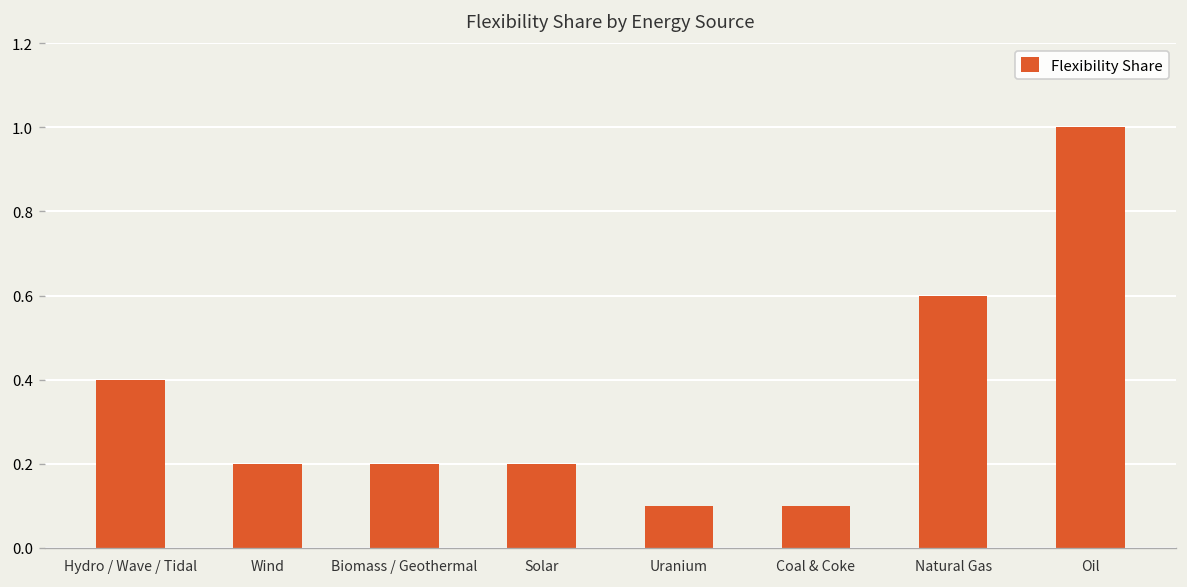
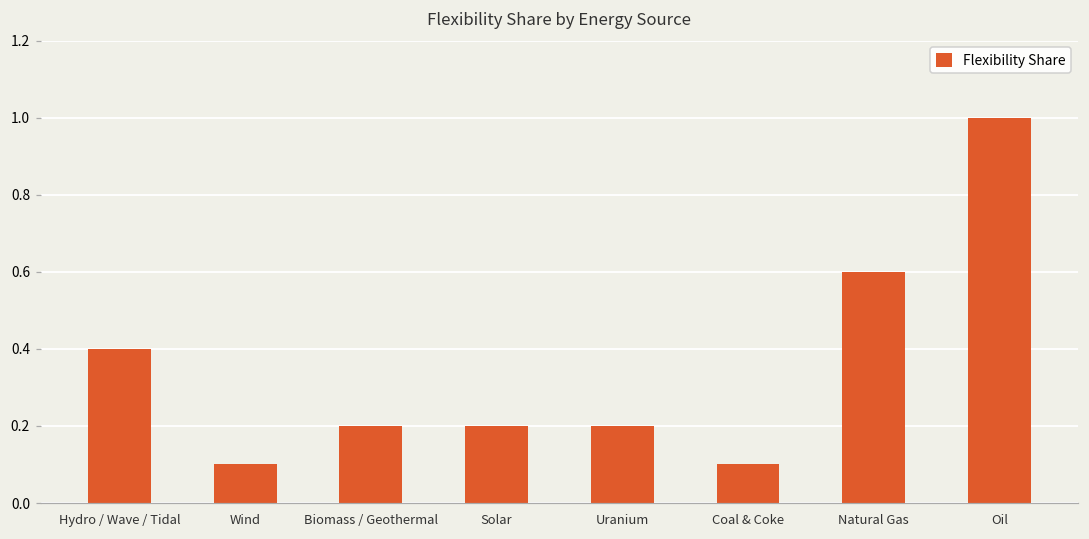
Wind: 0.2 -> 0.1
Uranium: 0.1 -> 0.2
